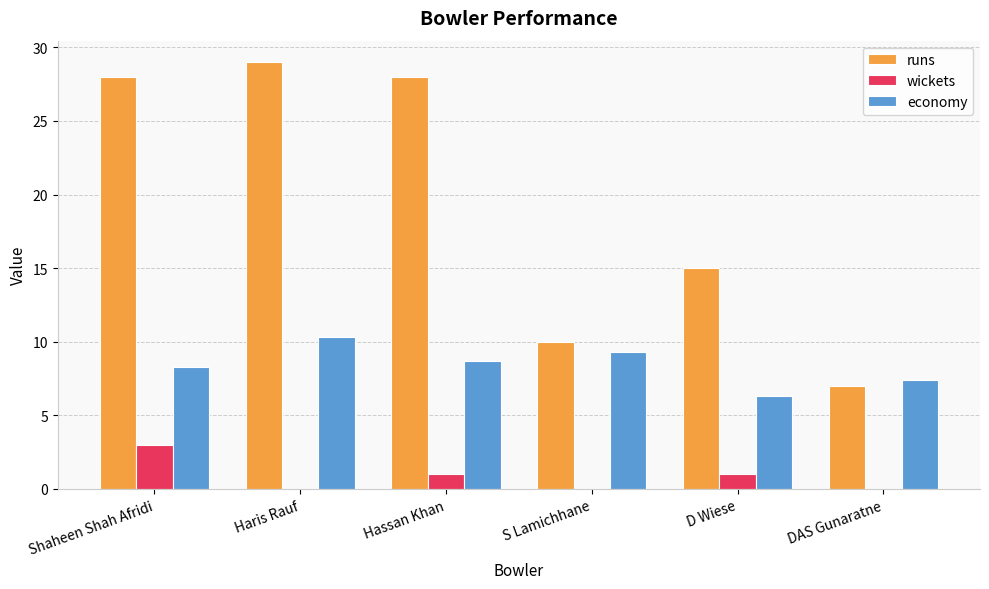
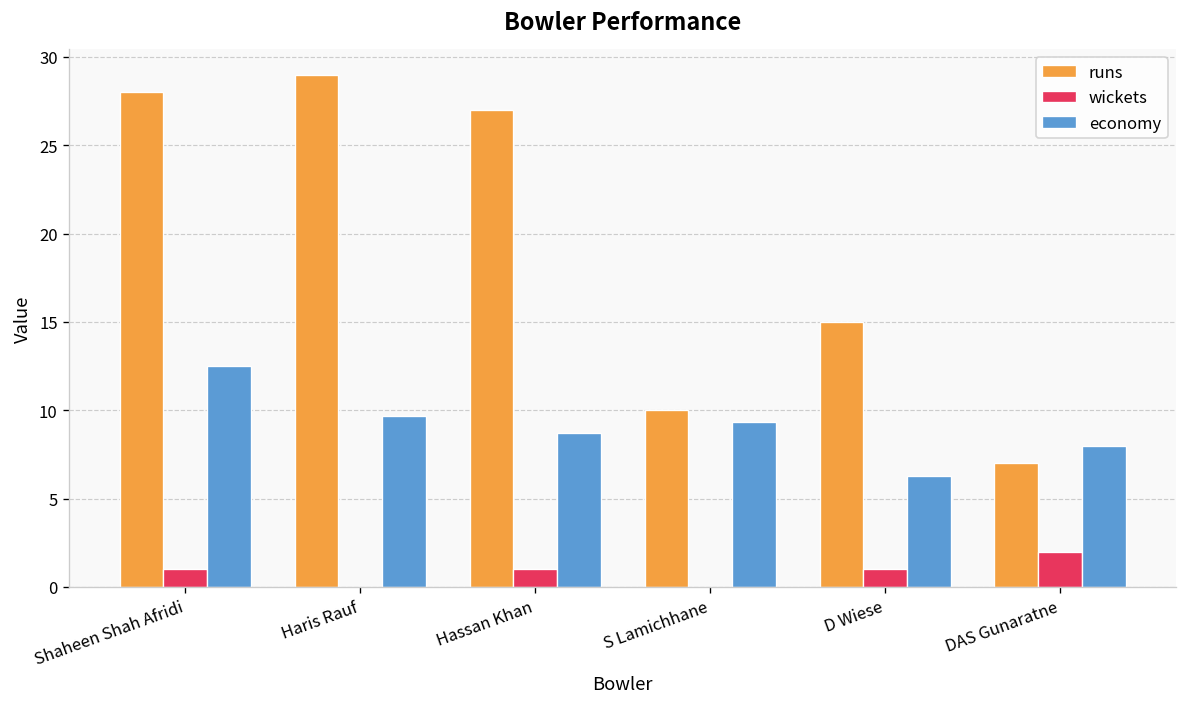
wickets, Shaheen Shah Afridi: 3 -> 1
economy, Shaheen Shah Afridi: 8.3 -> 12.5
economy, Haris Rauf: 10.3 -> 9.7
runs, Hassan Khan: 28 -> 27
wickets, DAS Gunaratne: 0 -> 2
economy, DAS Gunaratne: 7.4 -> 8.0
